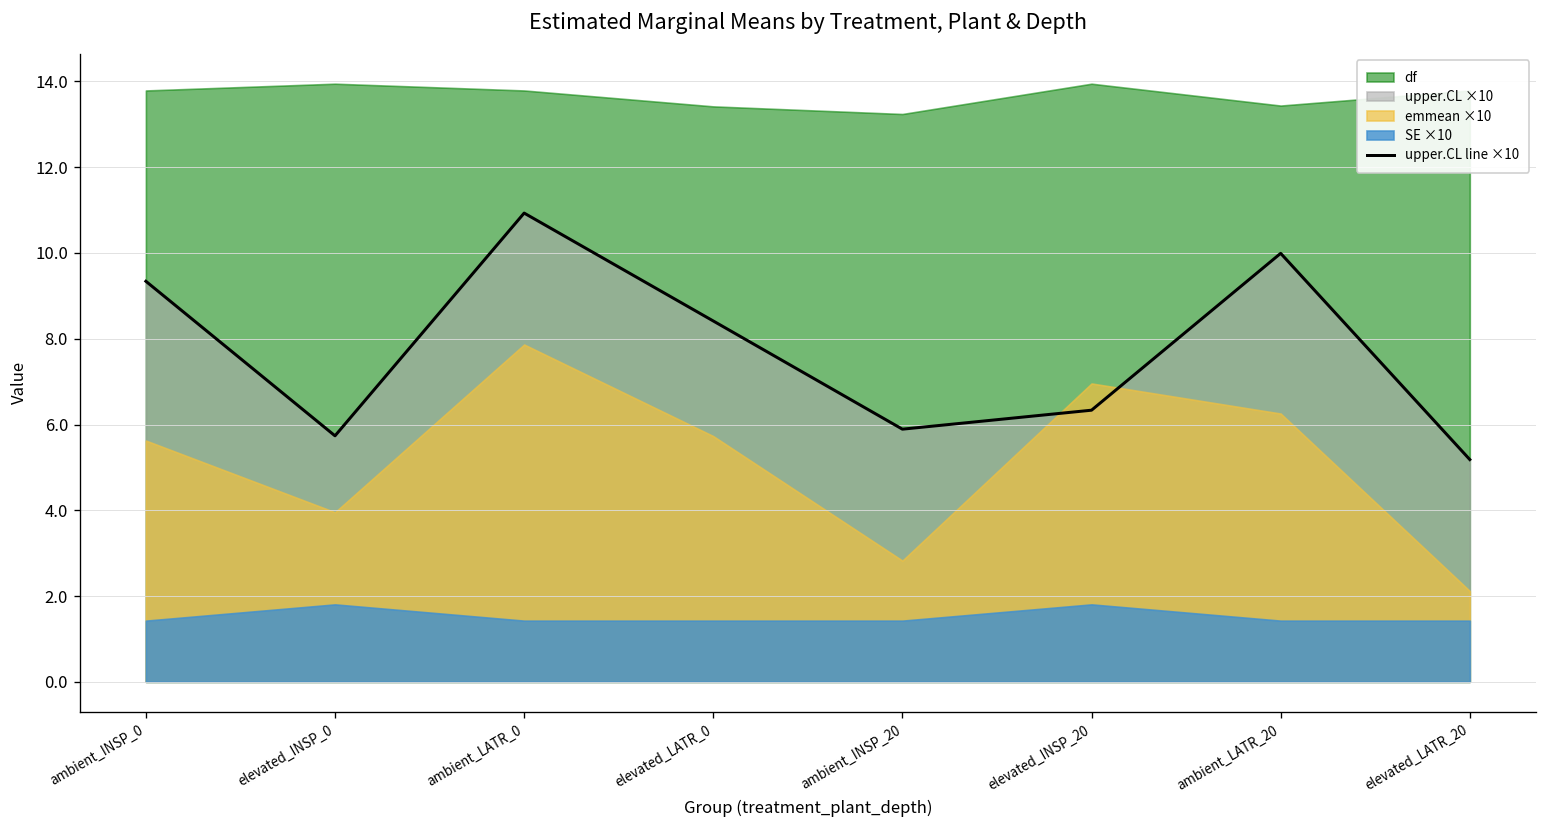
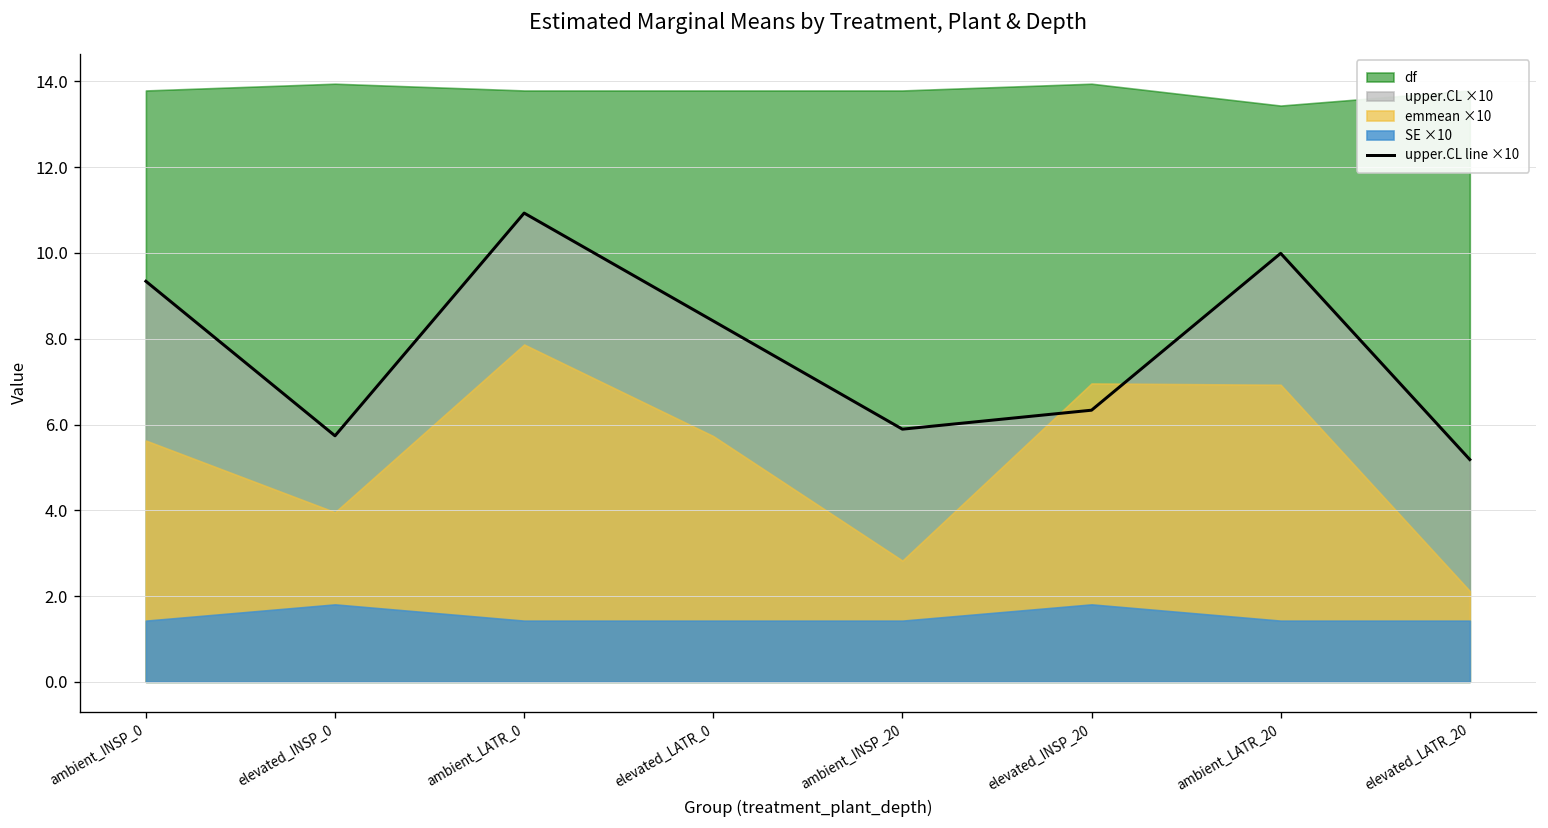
df, elevated_LATR_0: 13.4 -> 13.8
df, ambient_INSP_20: 13.2 -> 13.8
emmean ×10, ambient_LATR_20: 6.3 -> 6.9
